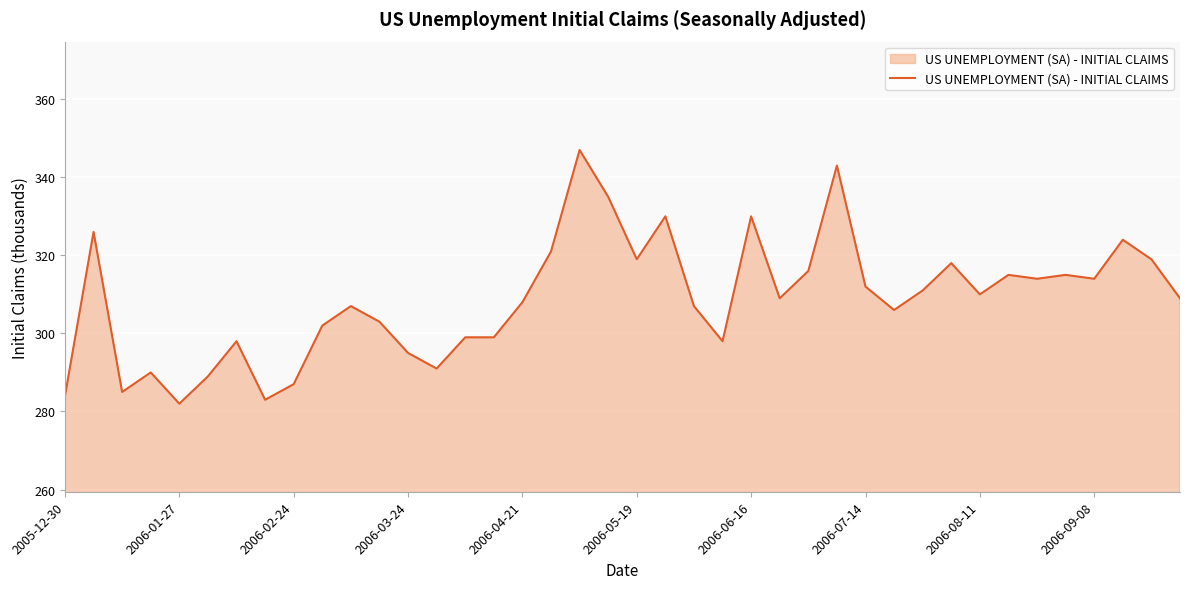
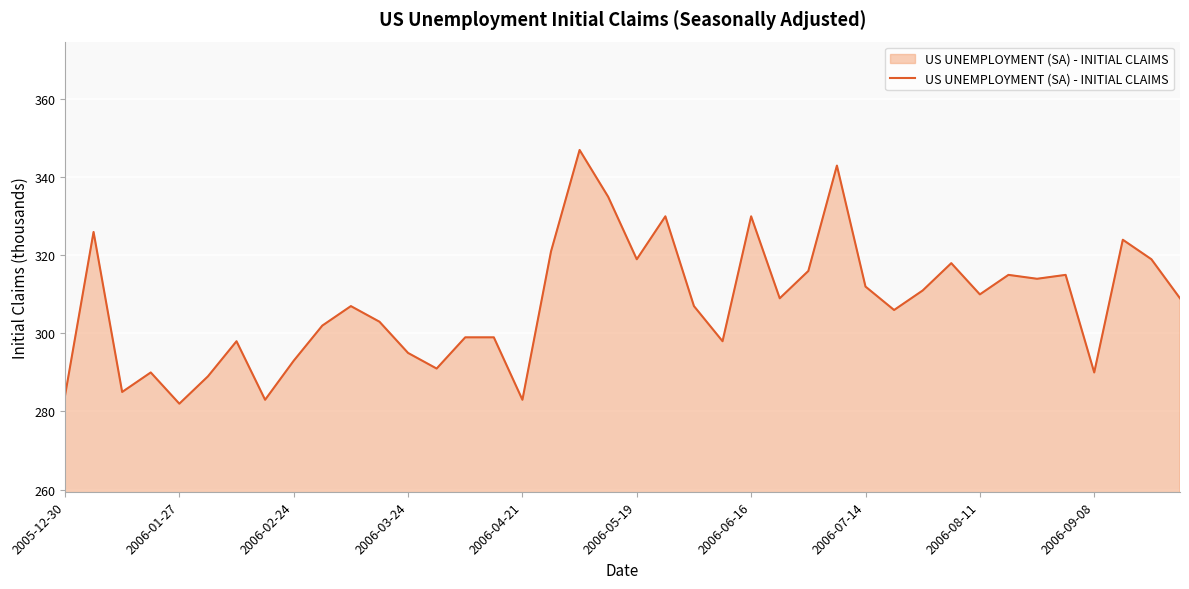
2006-02-24: 287 -> 293
2006-04-21: 308 -> 283
2006-09-08: 314 -> 290
